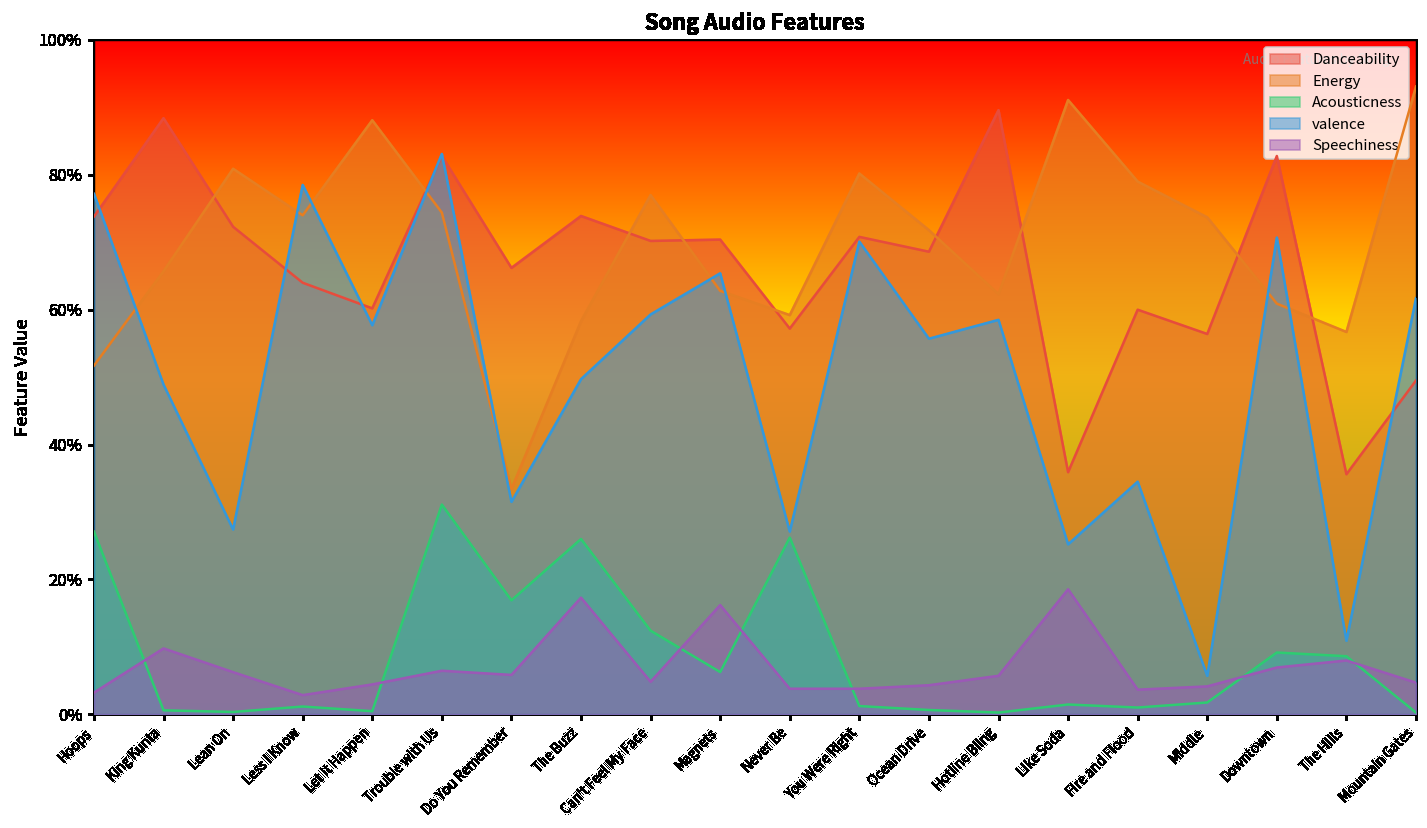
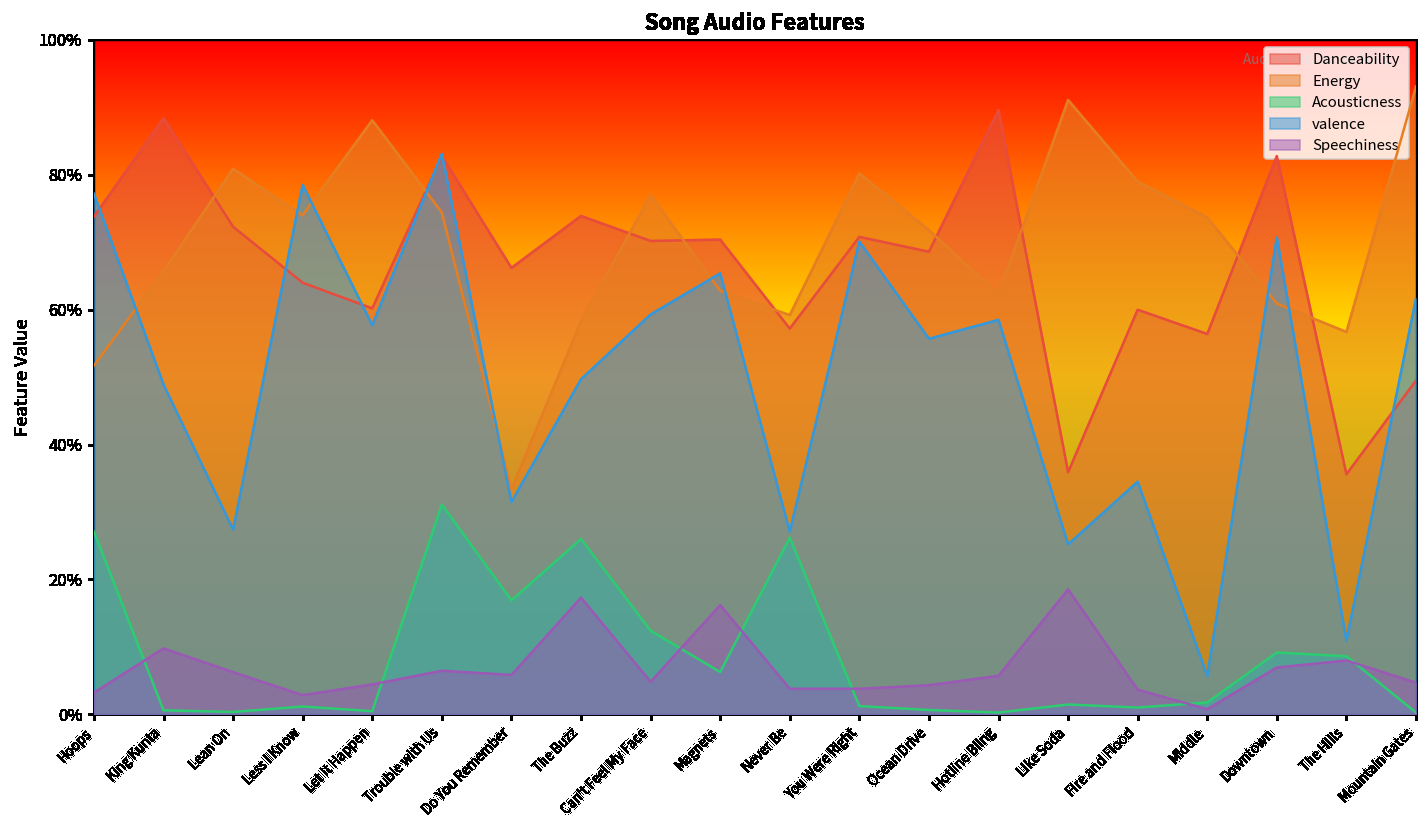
Speechiness, Middle: 4% -> 1%
